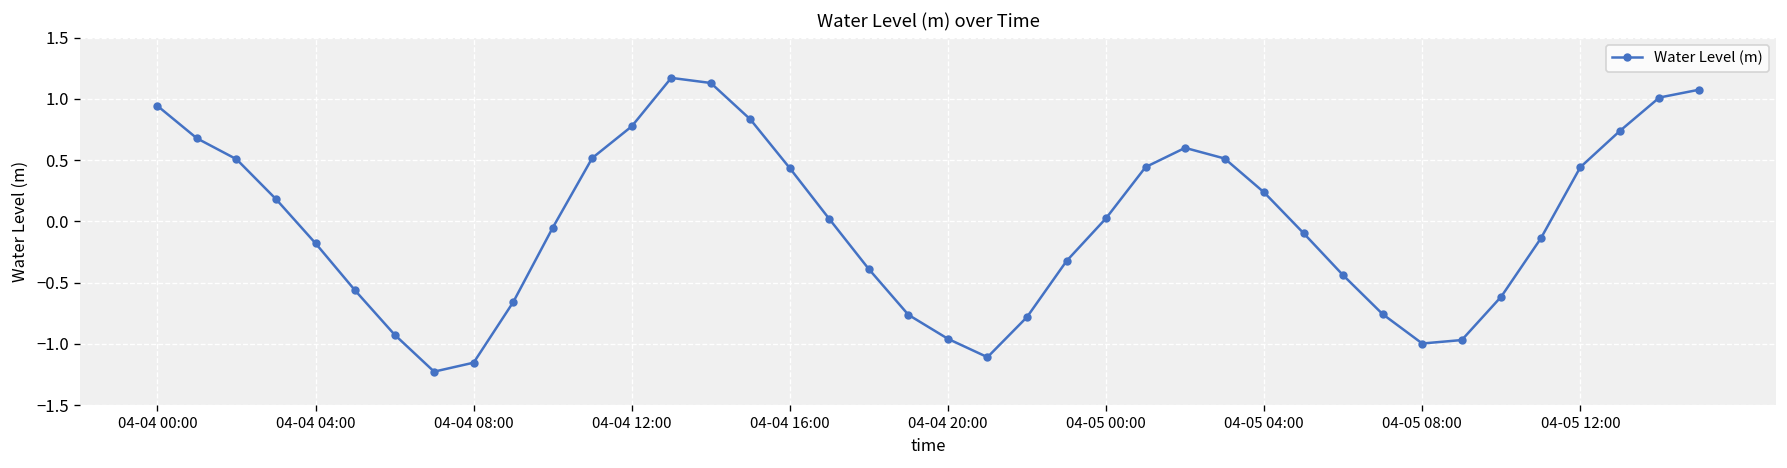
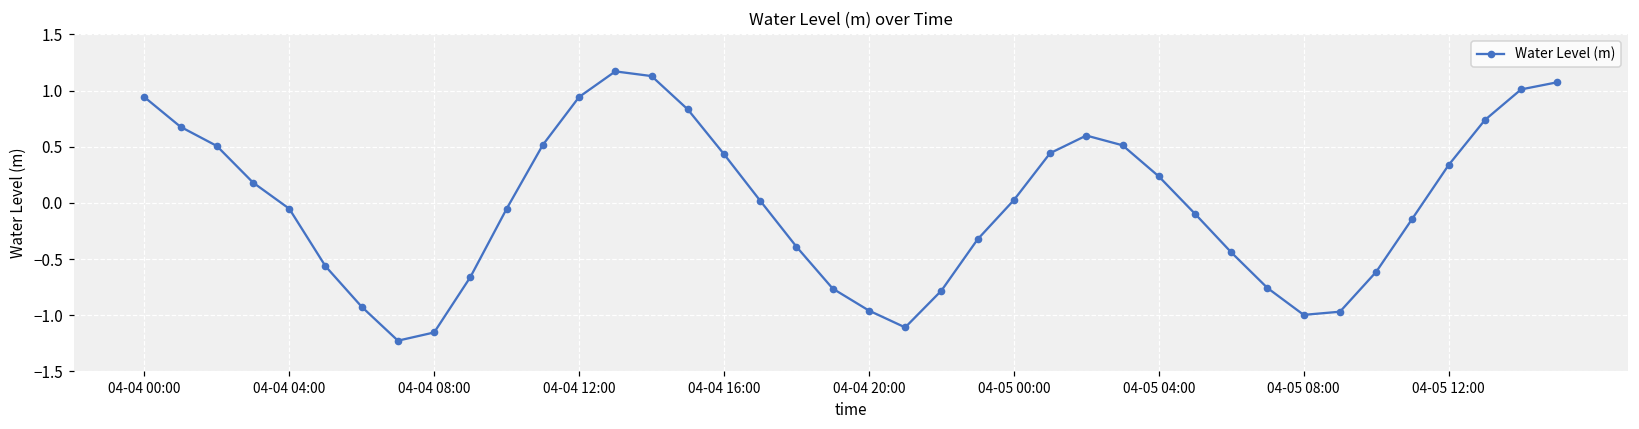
04-04 04:00: -0.18 -> -0.05
04-04 12:00: 0.78 -> 0.94
04-05 12:00: 0.44 -> 0.34
